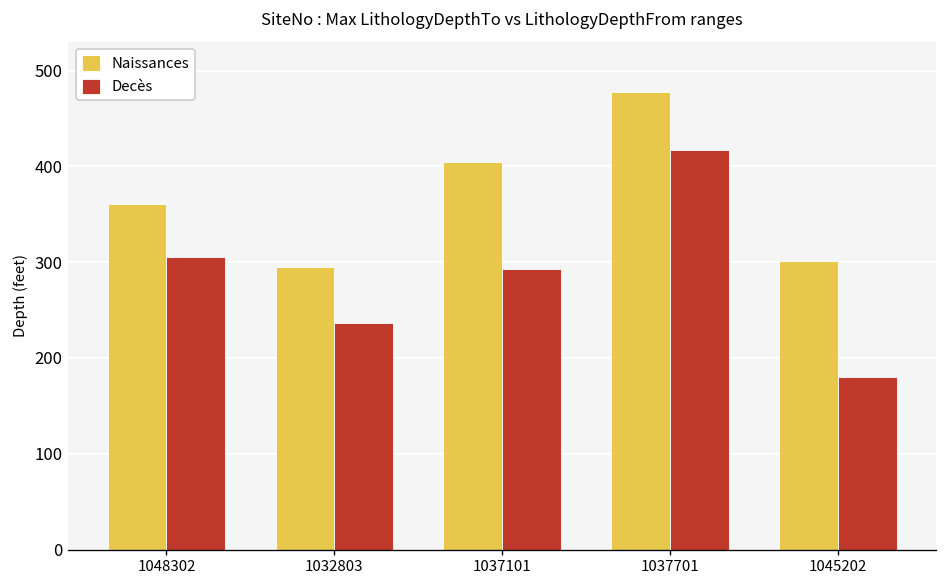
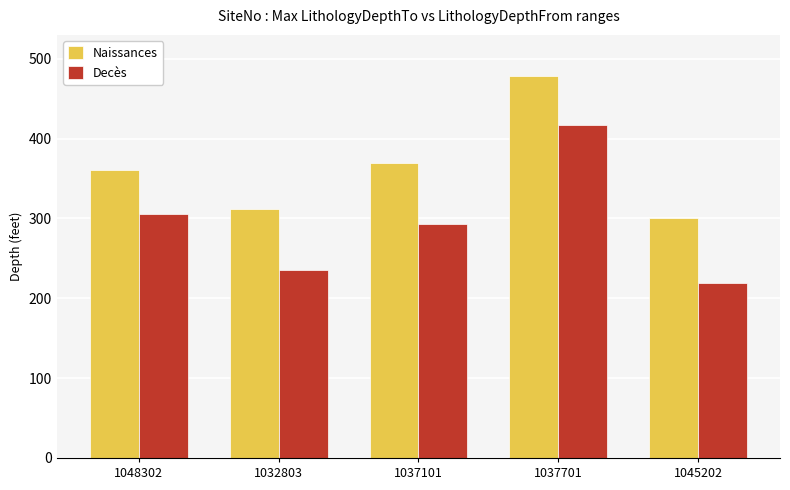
Naissances, 1032803: 290 -> 310
Naissances, 1037101: 410 -> 370
Decès, 1045202: 180 -> 220
